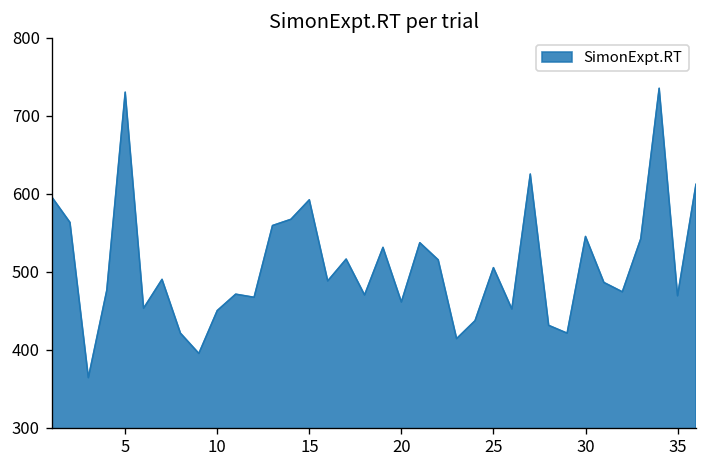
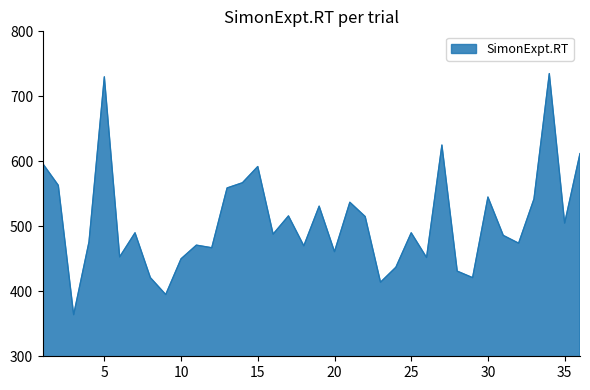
25: 510 -> 490
35: 470 -> 510
